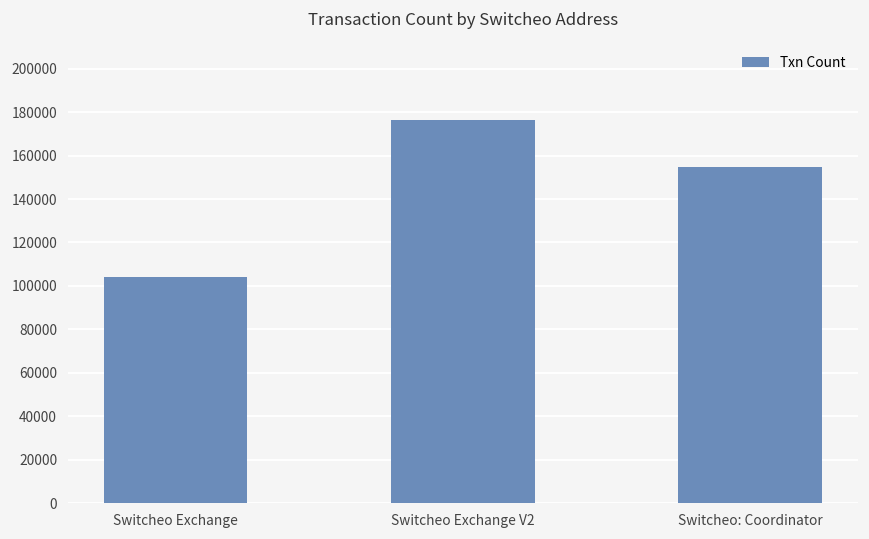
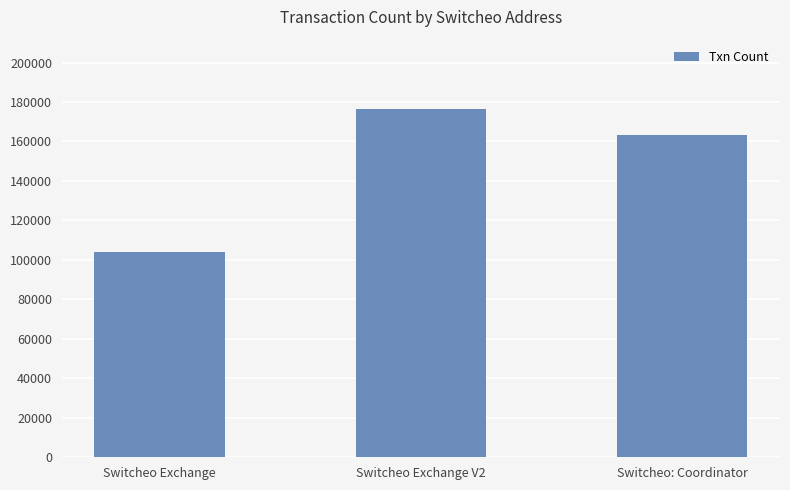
Switcheo: Coordinator: 155000 -> 163000
